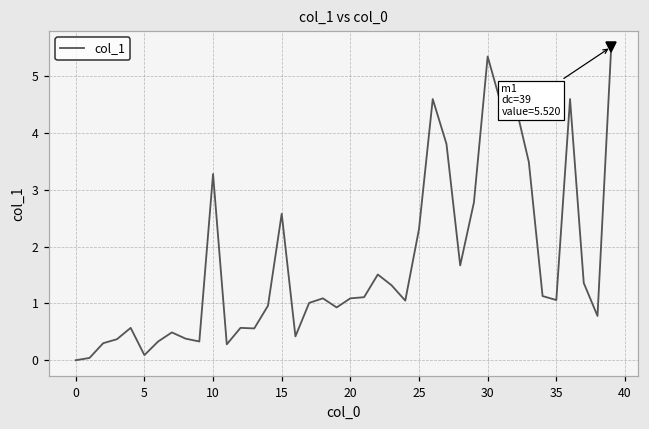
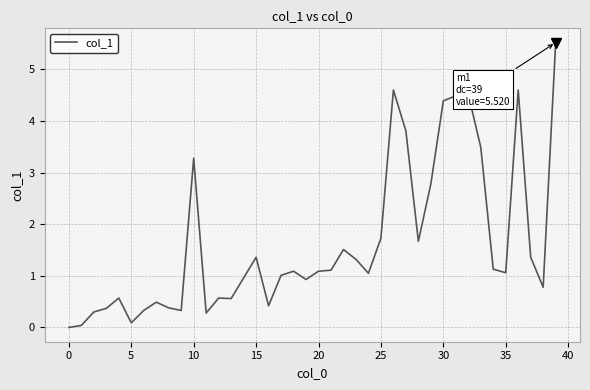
col_1, 15: 2.6 -> 1.4
col_1, 25: 2.3 -> 1.7
col_1, 30: 5.4 -> 4.4
